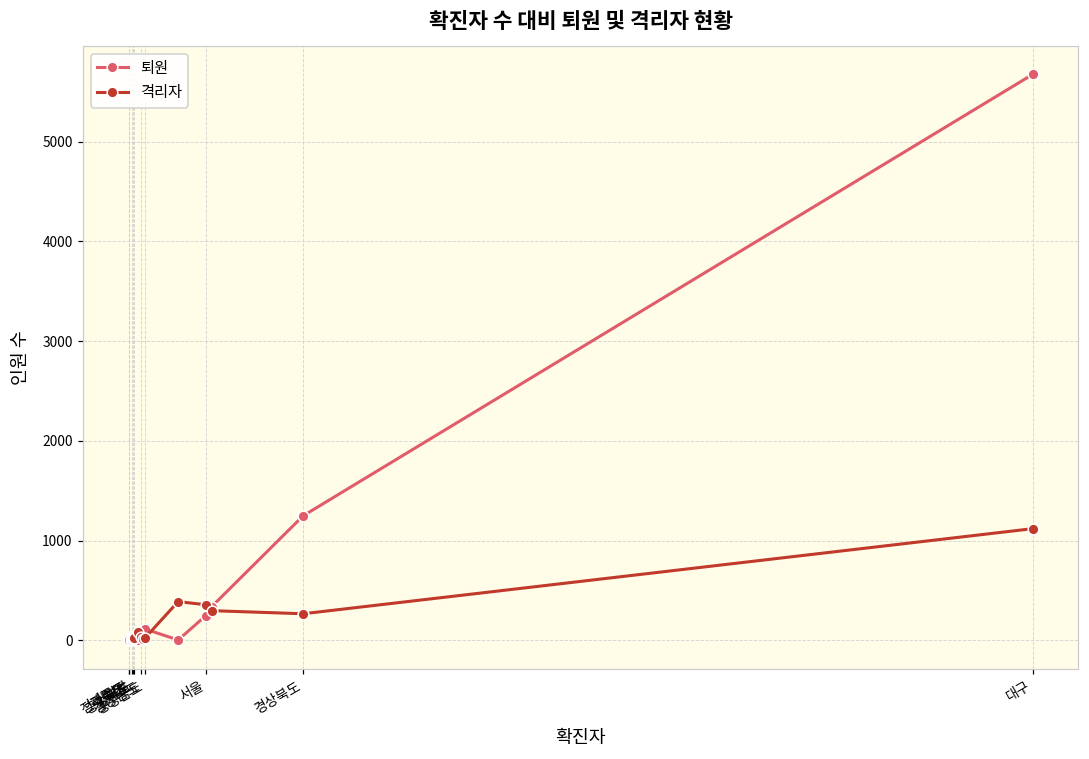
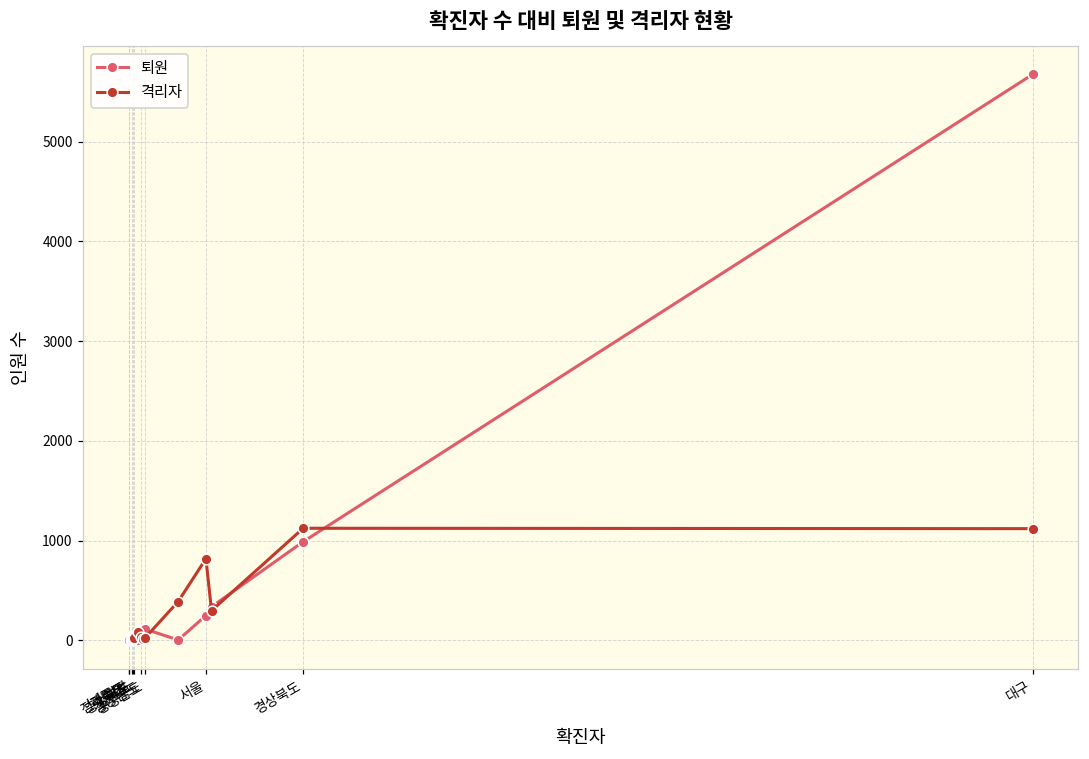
격리자, 서울: 400 -> 800
퇴원, 경상북도: 1200 -> 1000
격리자, 경상북도: 300 -> 1100
